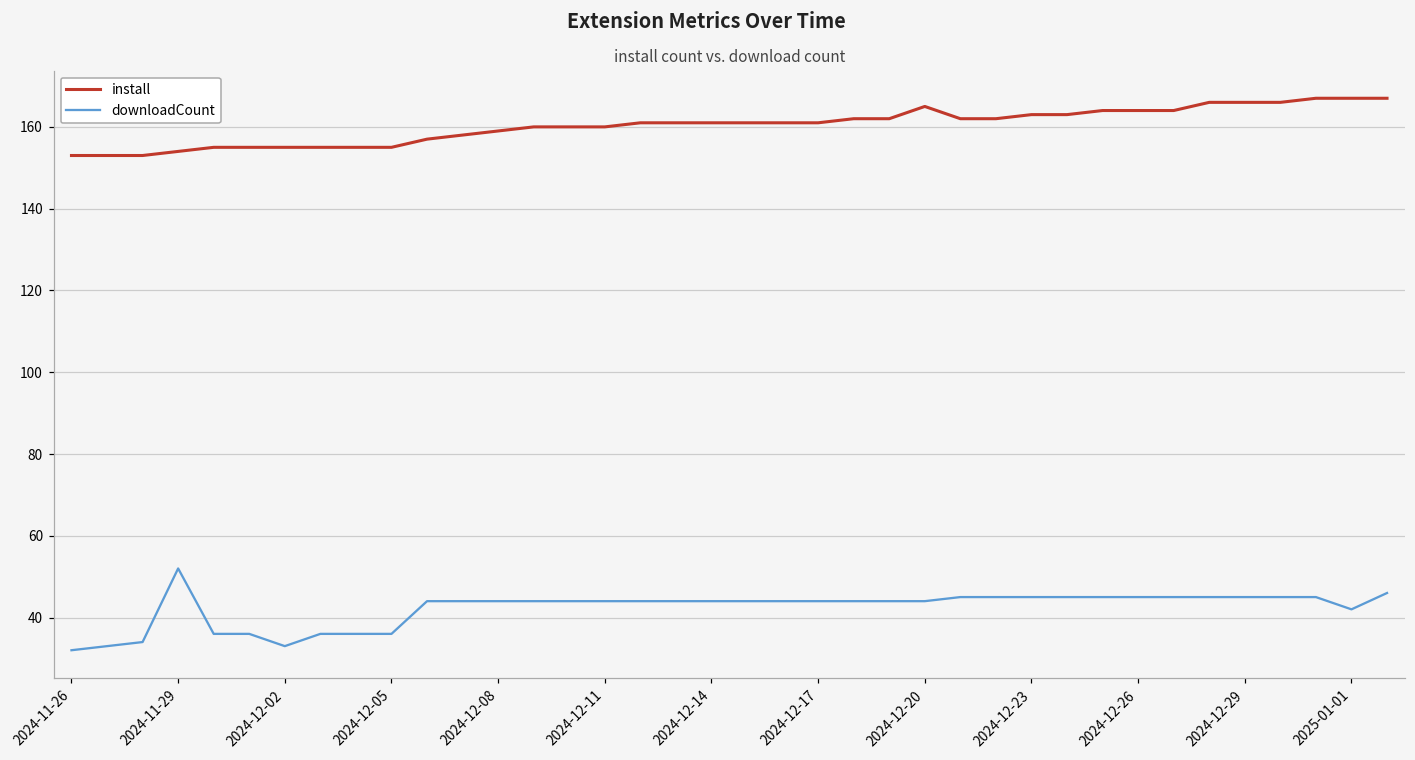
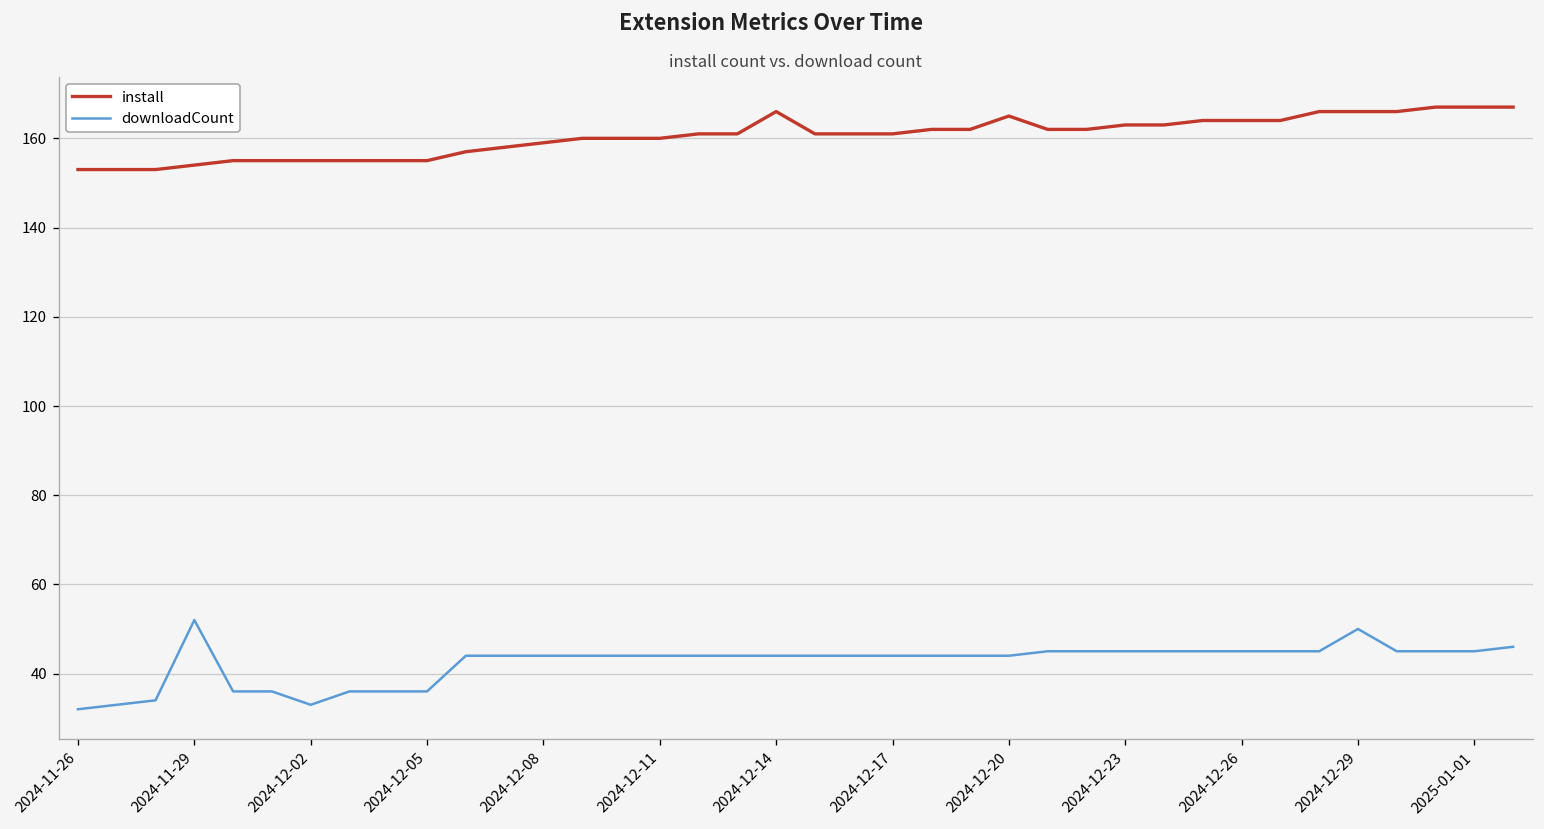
install, 2024-12-14: 161 -> 166
downloadCount, 2024-12-29: 45 -> 50
downloadCount, 2025-01-01: 42 -> 45
